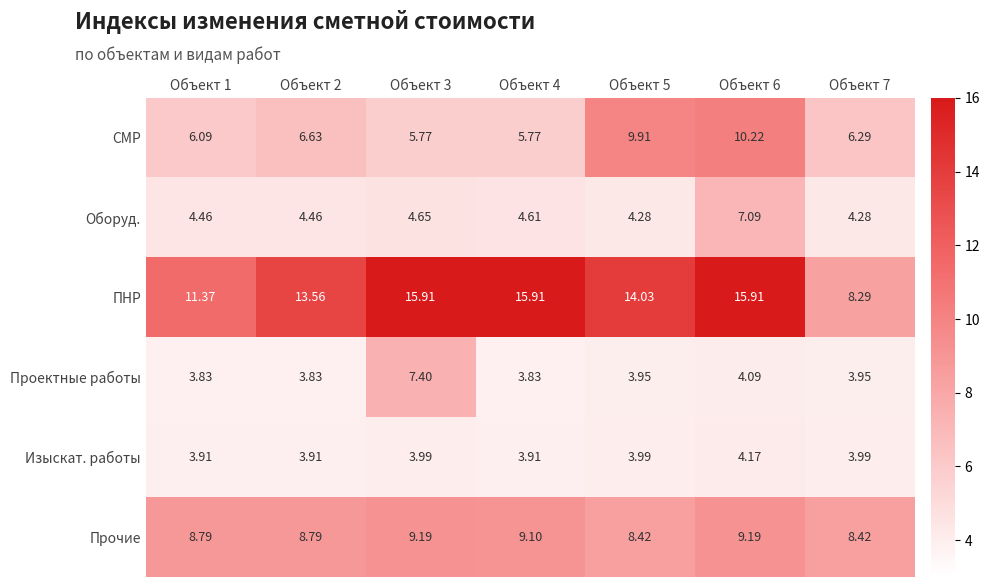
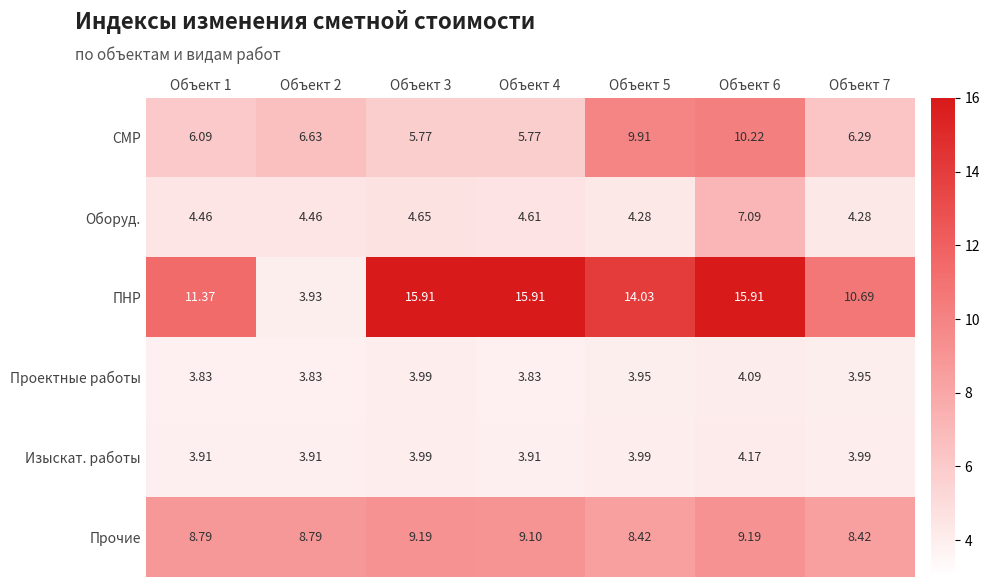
ПНР, Объект 2: 13.56 -> 3.93
ПНР, Объект 7: 8.29 -> 10.69
Проектные работы, Объект 3: 7.40 -> 3.99
